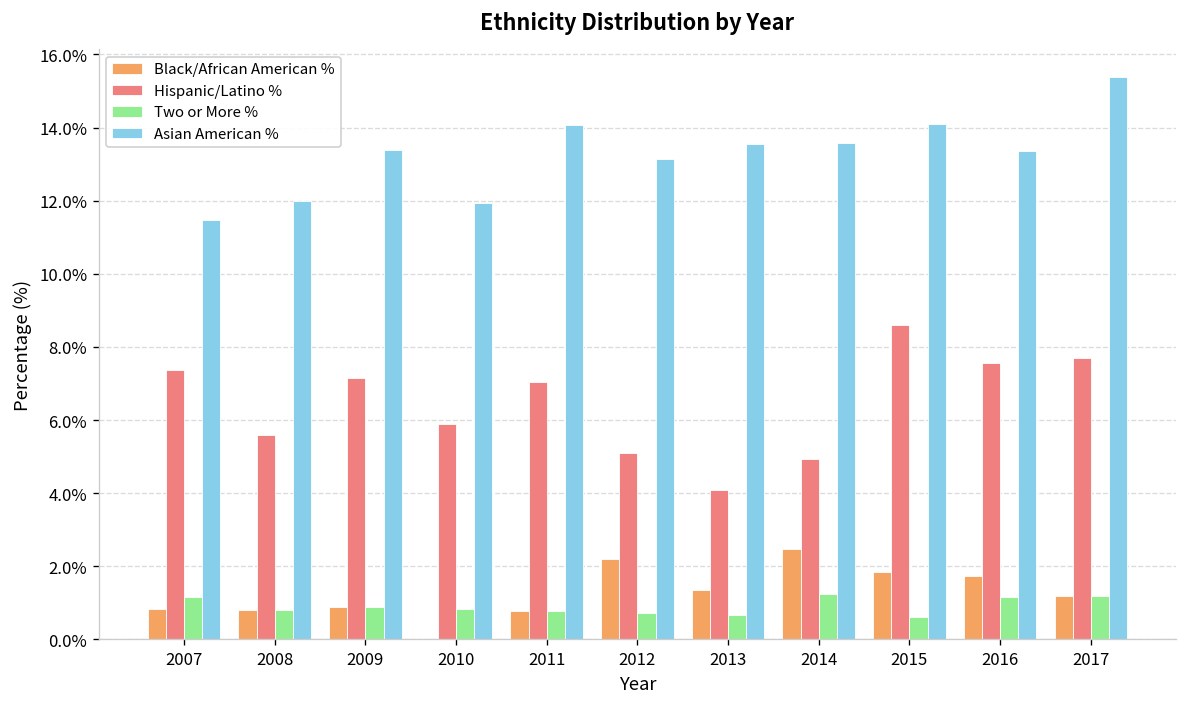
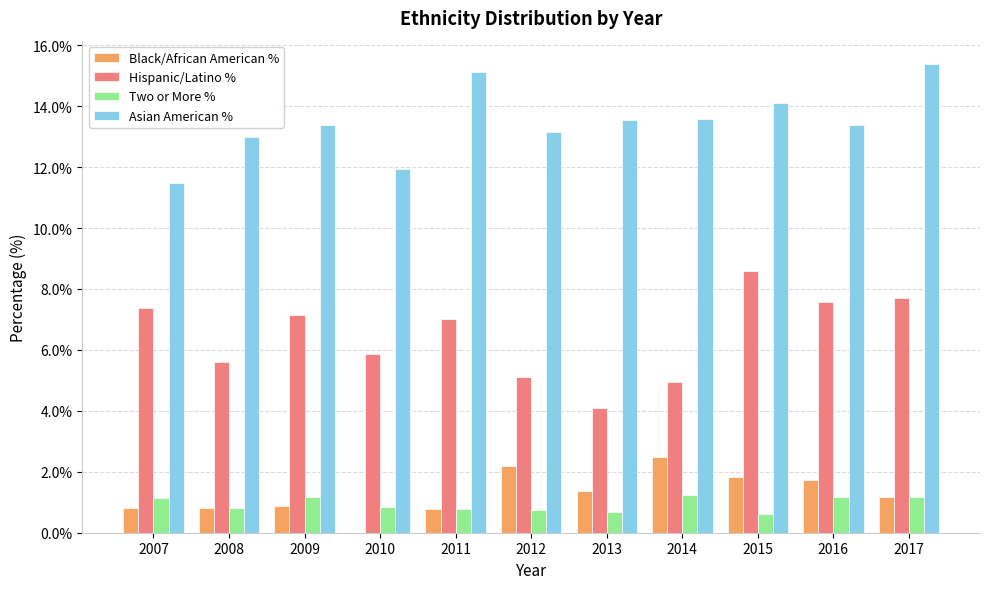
Asian American %, 2008: 12.0% -> 13.0%
Two or More %, 2009: 0.9% -> 1.2%
Asian American %, 2011: 14.1% -> 15.1%
